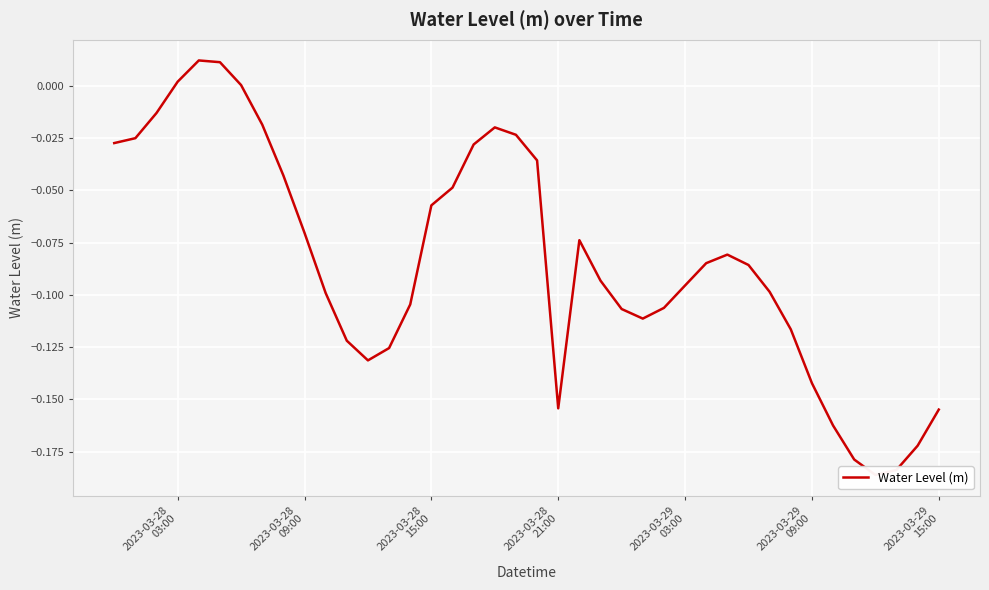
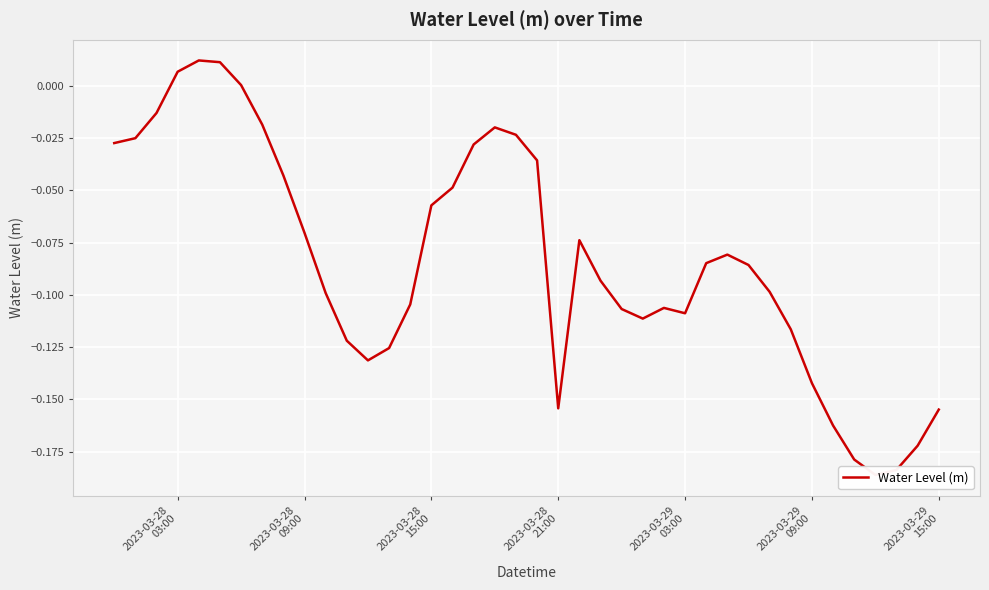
2023-03-28 03:00: 0.002 -> 0.007
2023-03-29 03:00: -0.095 -> -0.109
